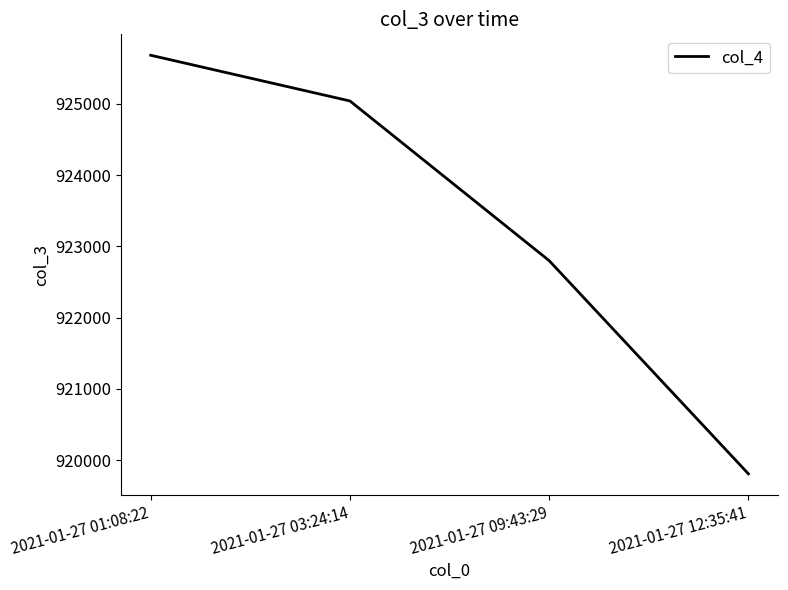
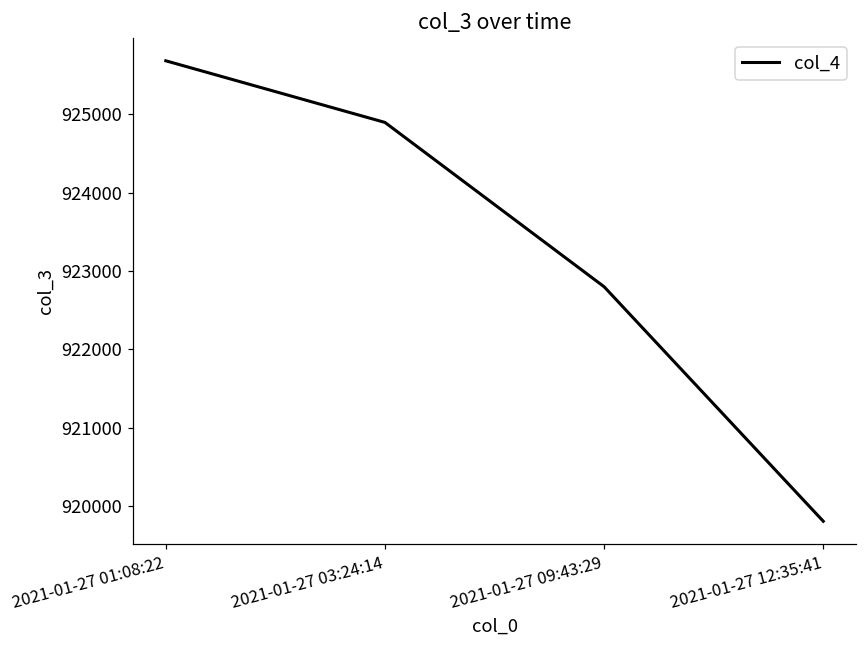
2021-01-27 03:24:14: 925000 -> 924900
